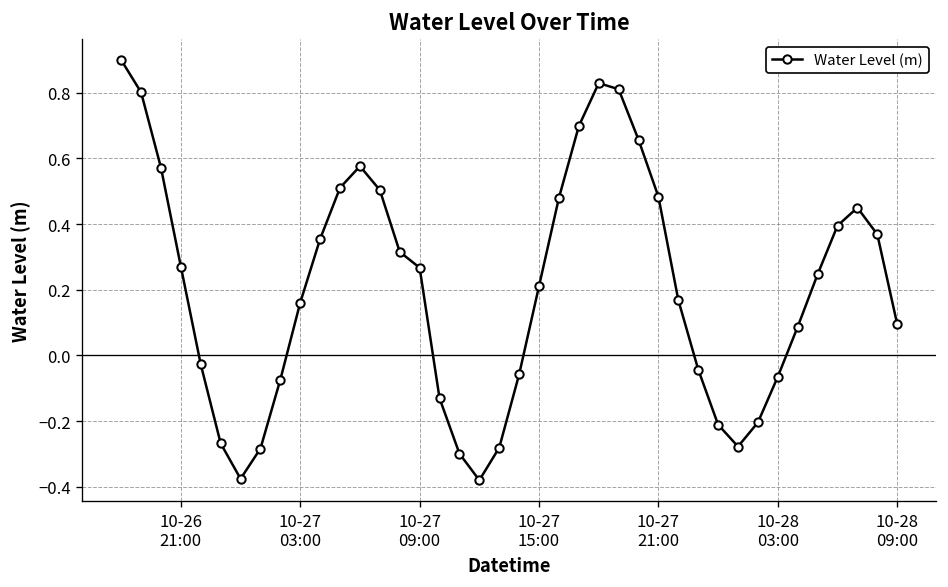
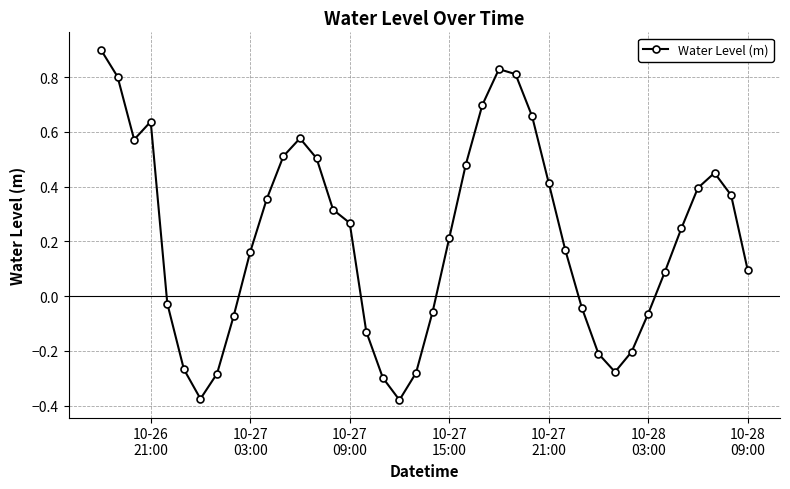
10-26 21:00: 0.27 -> 0.64
10-27 21:00: 0.48 -> 0.41
